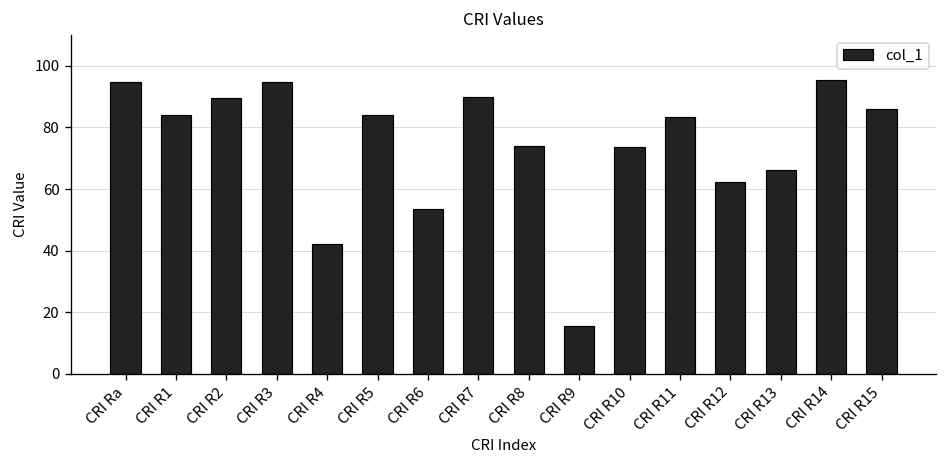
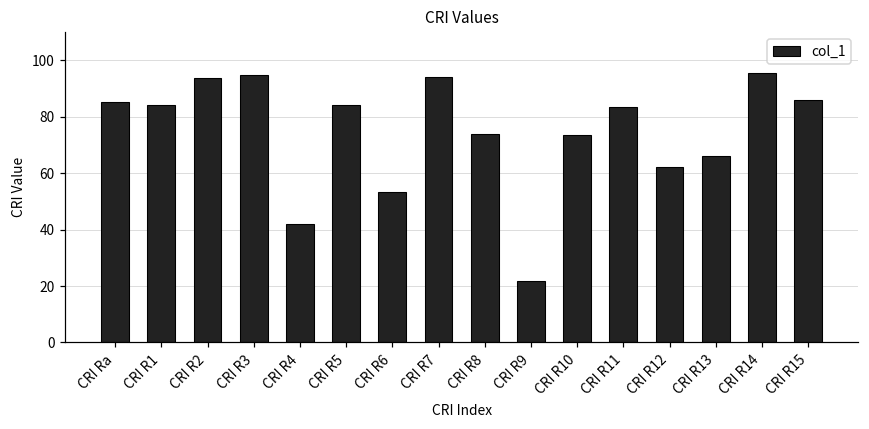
CRI Ra: 95 -> 85
CRI R2: 90 -> 94
CRI R7: 90 -> 94
CRI R9: 16 -> 22
